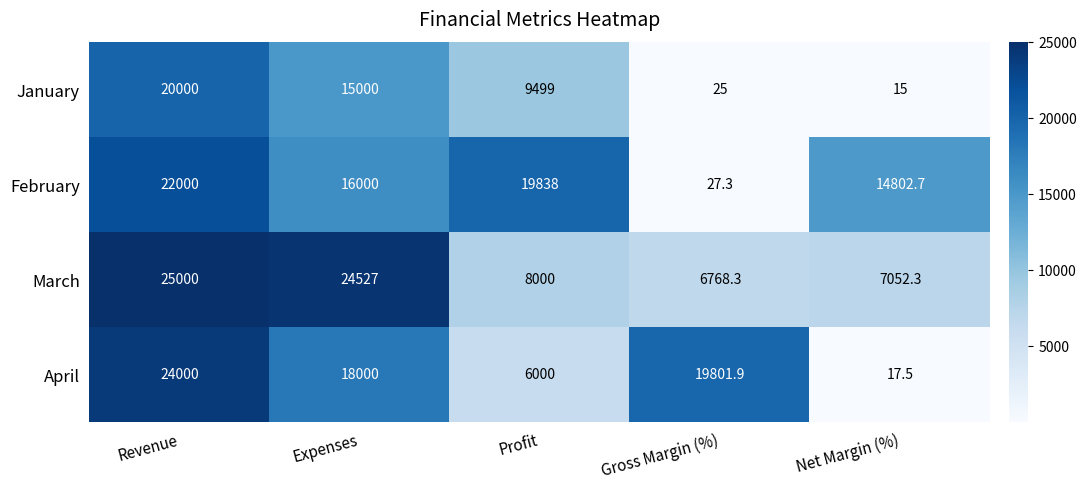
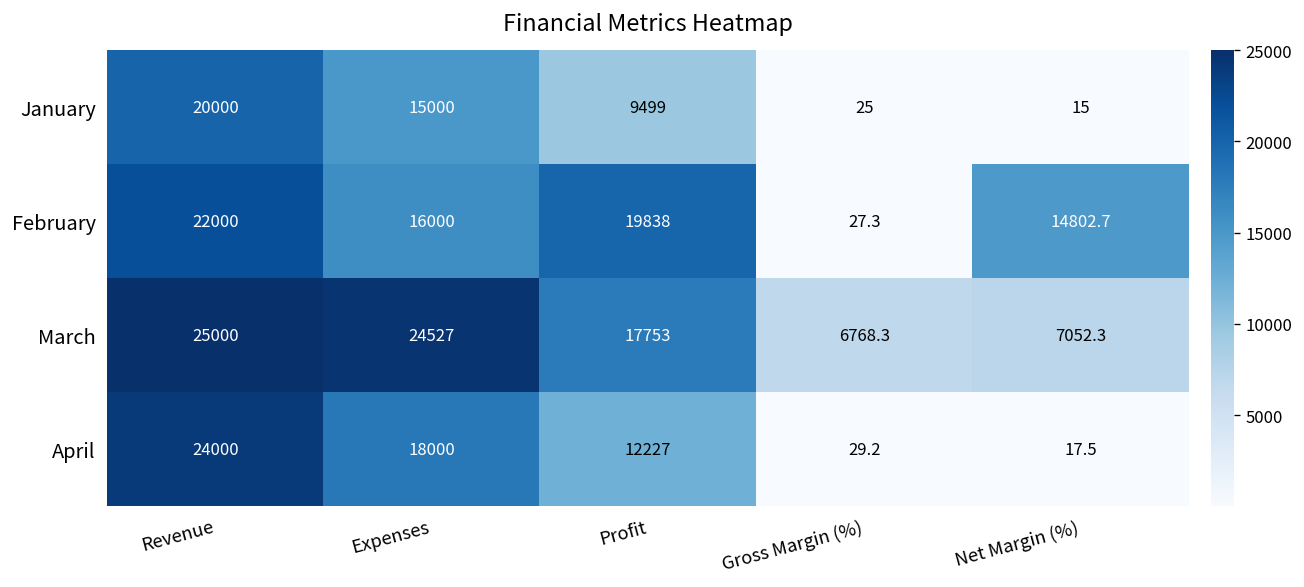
March, Profit: 8000 -> 17753
April, Profit: 6000 -> 12227
April, Gross Margin (%): 19801.9 -> 29.2
